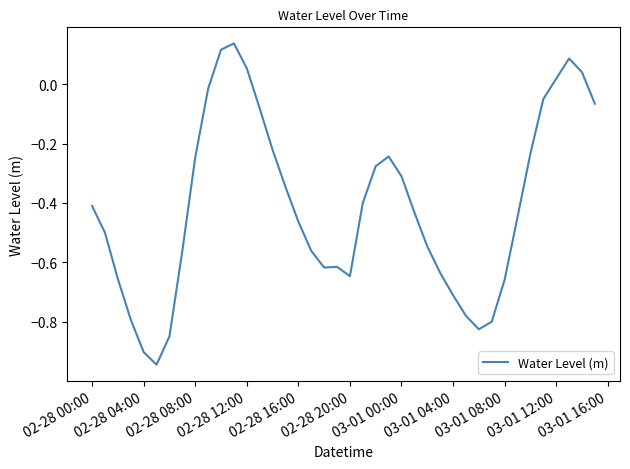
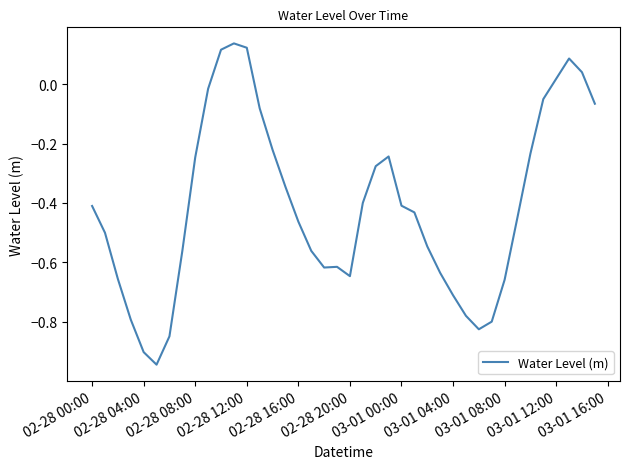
02-28 12:00: 0.05 -> 0.12
03-01 00:00: -0.31 -> -0.41
